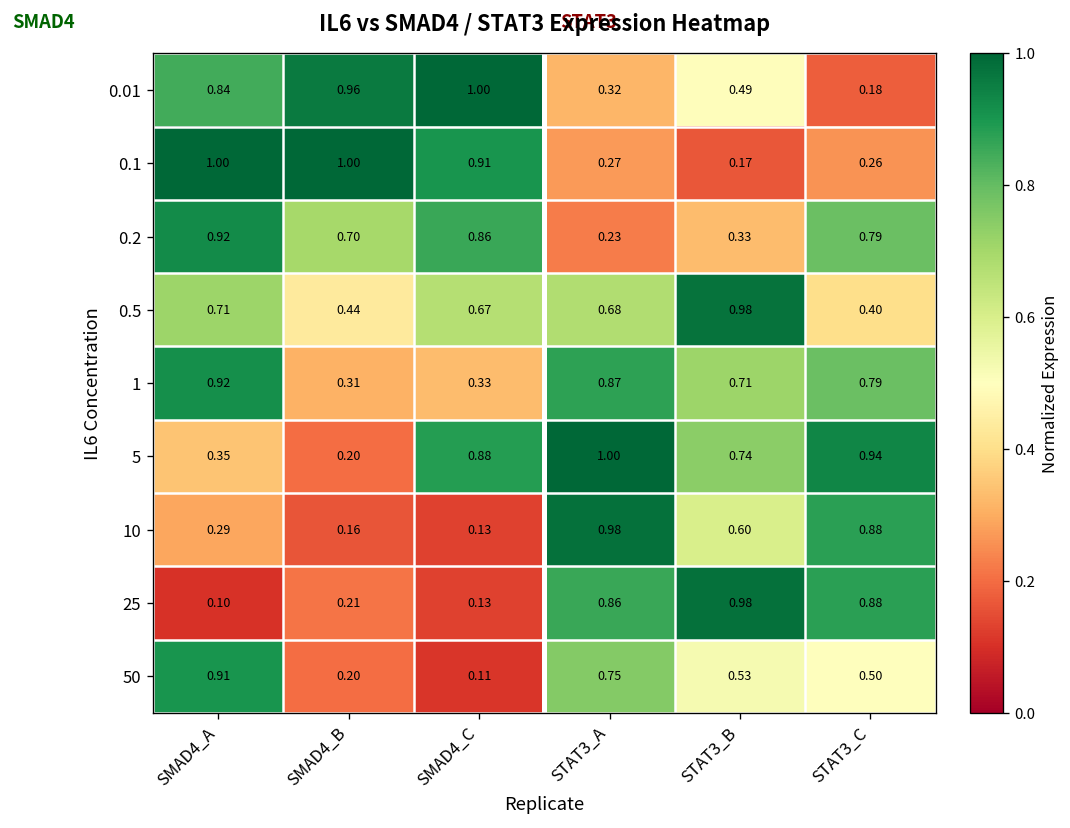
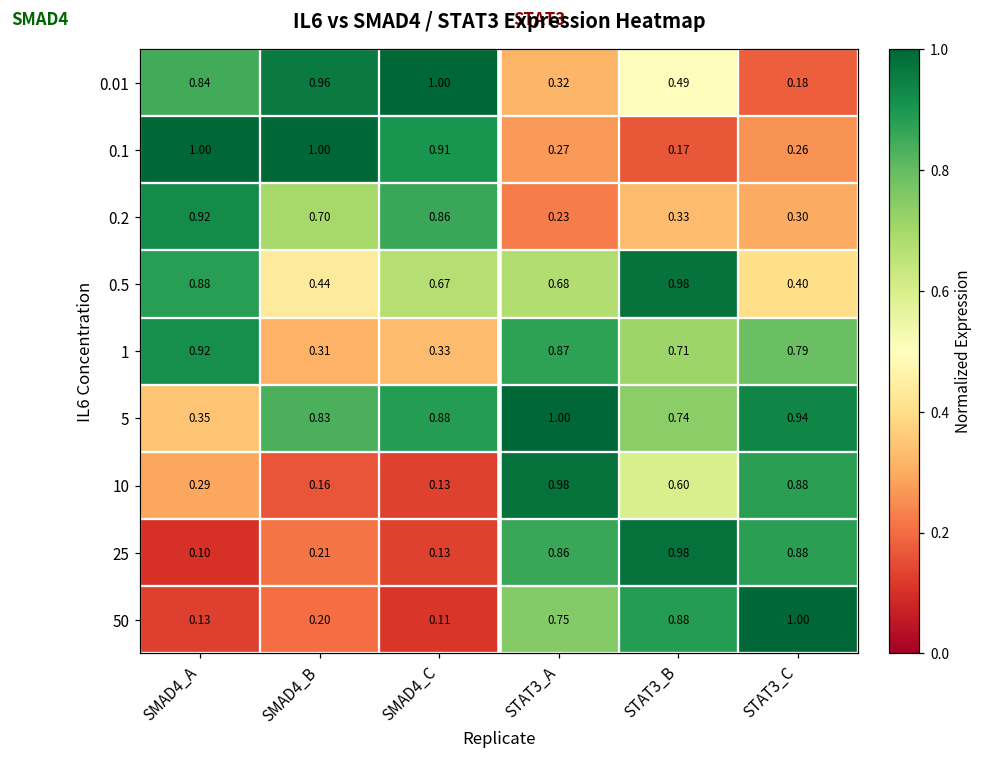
0.2, STAT3_C: 0.79 -> 0.30
0.5, SMAD4_A: 0.71 -> 0.88
5, SMAD4_B: 0.20 -> 0.83
50, SMAD4_A: 0.91 -> 0.13
50, STAT3_B: 0.53 -> 0.88
50, STAT3_C: 0.50 -> 1.00
